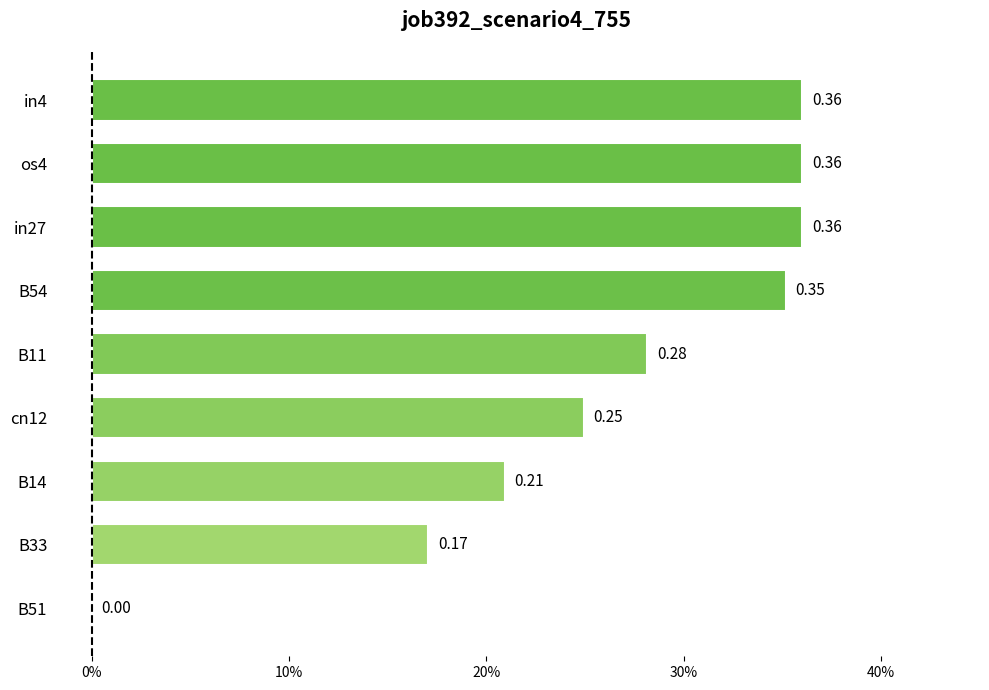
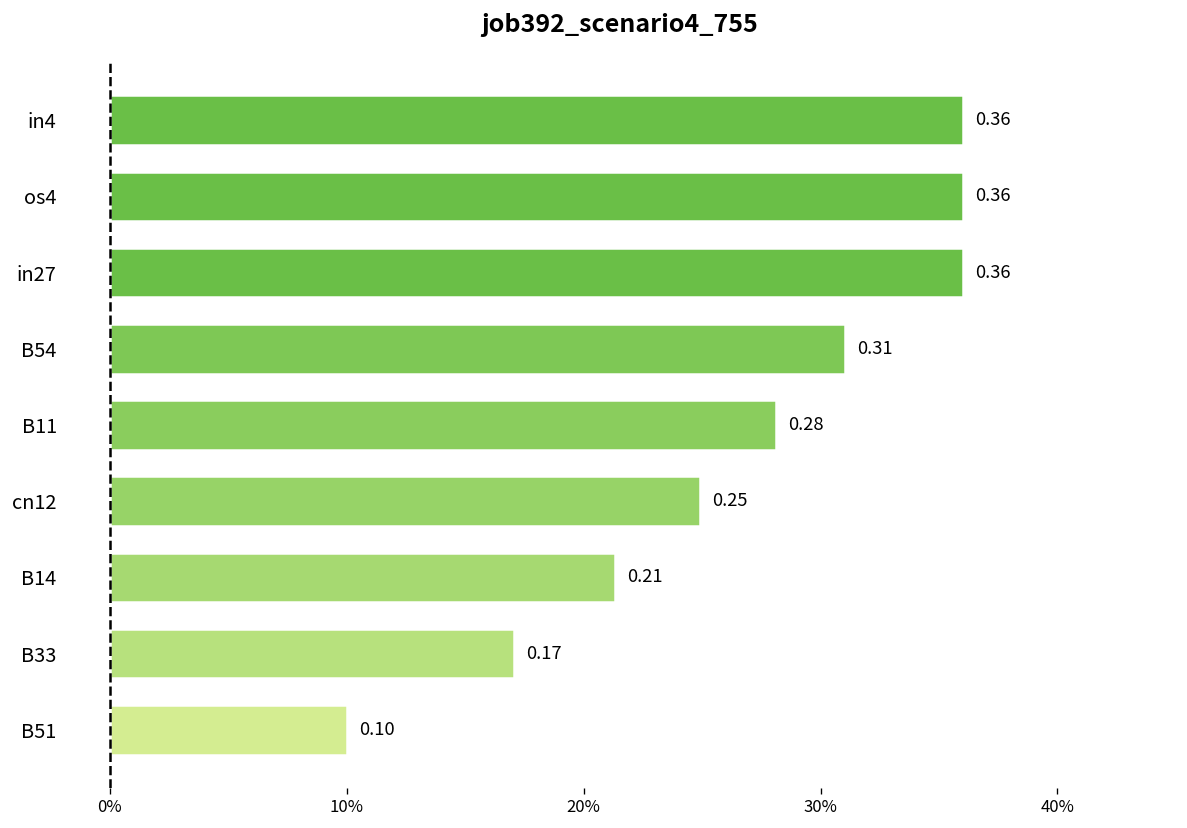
B54: 0.35 -> 0.31
B14: 20.9% -> 21.3%
B51: 0.00 -> 0.10
